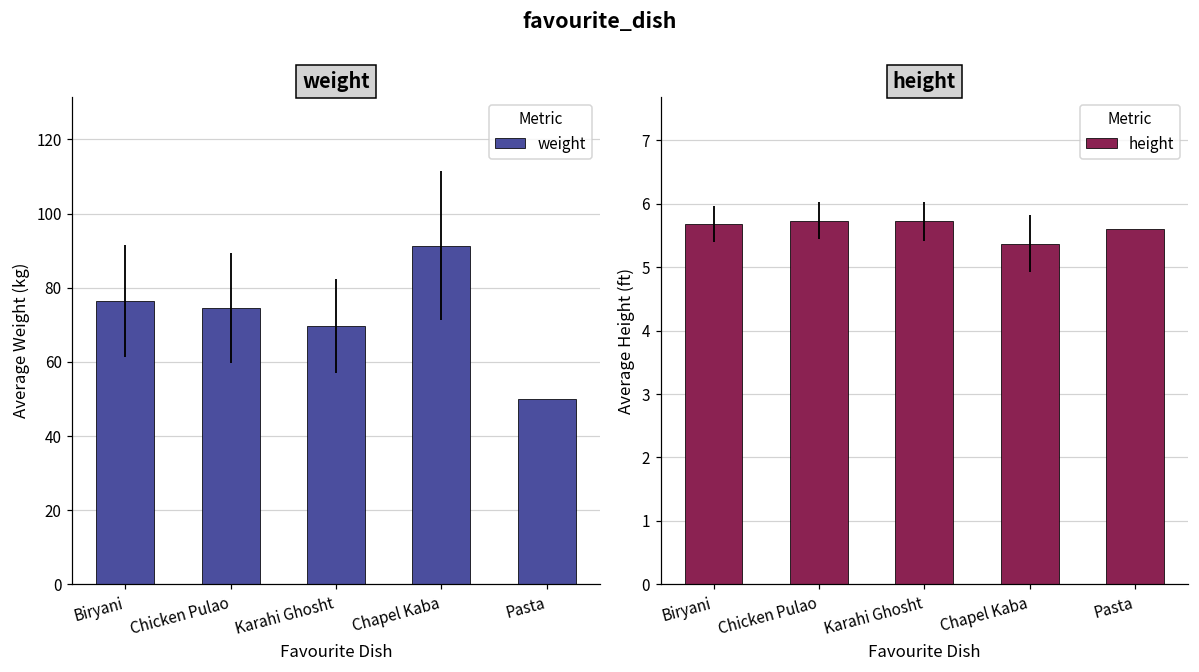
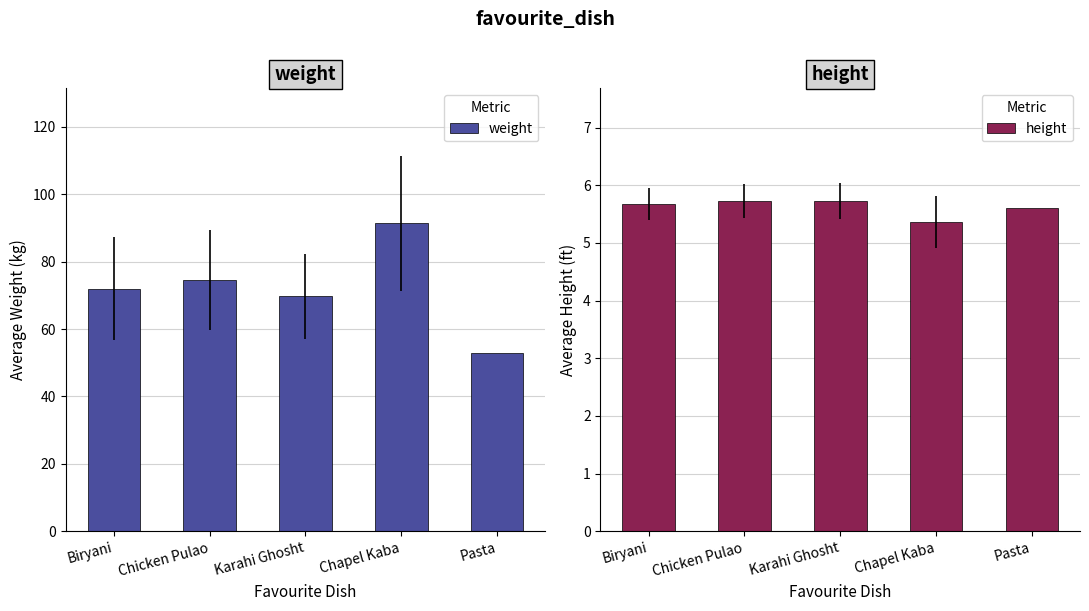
weight, Biryani: 76 -> 72
weight, Pasta: 50 -> 53
